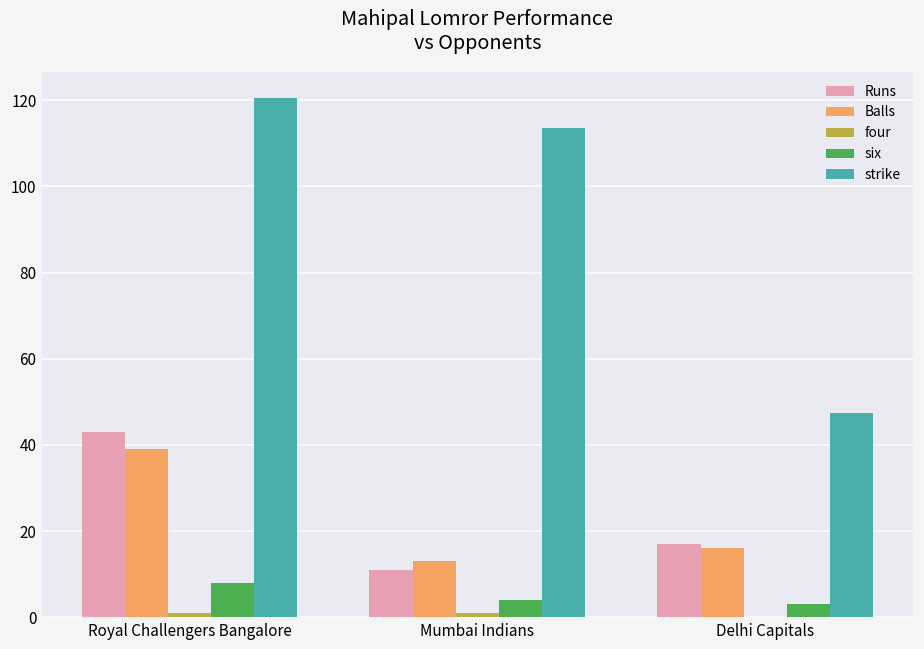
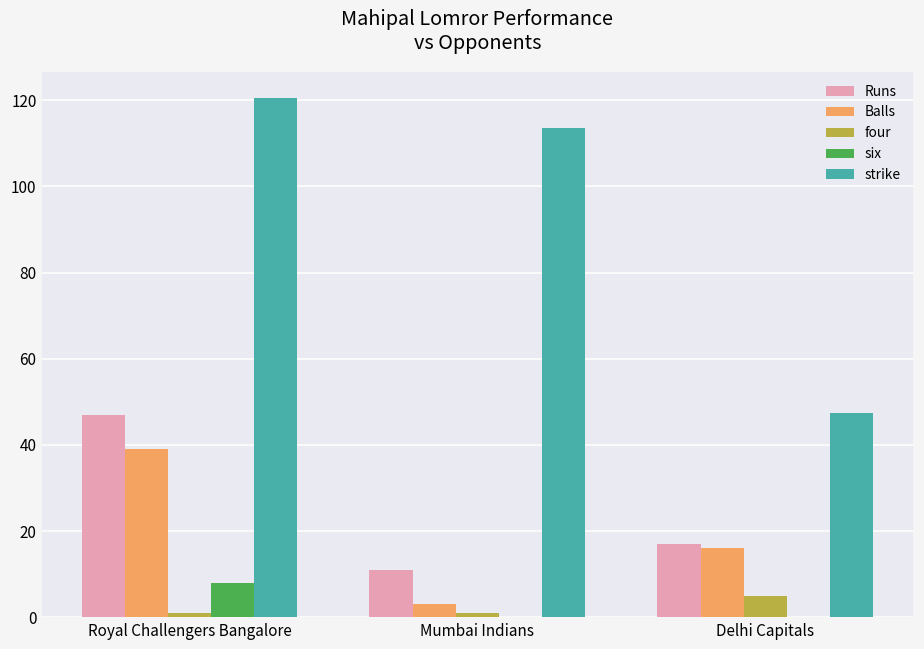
Runs, Royal Challengers Bangalore: 43 -> 47
Balls, Mumbai Indians: 13 -> 3
six, Mumbai Indians: 4 -> 0
four, Delhi Capitals: 0 -> 5
six, Delhi Capitals: 3 -> 0
